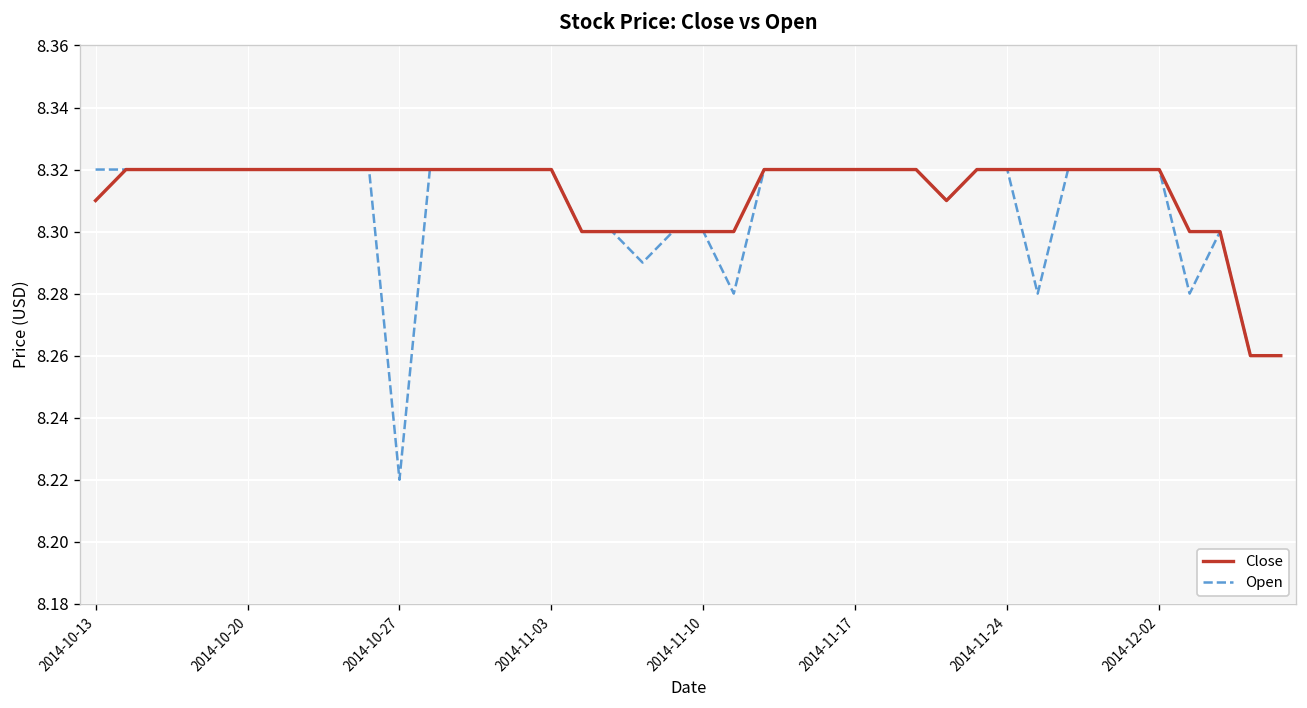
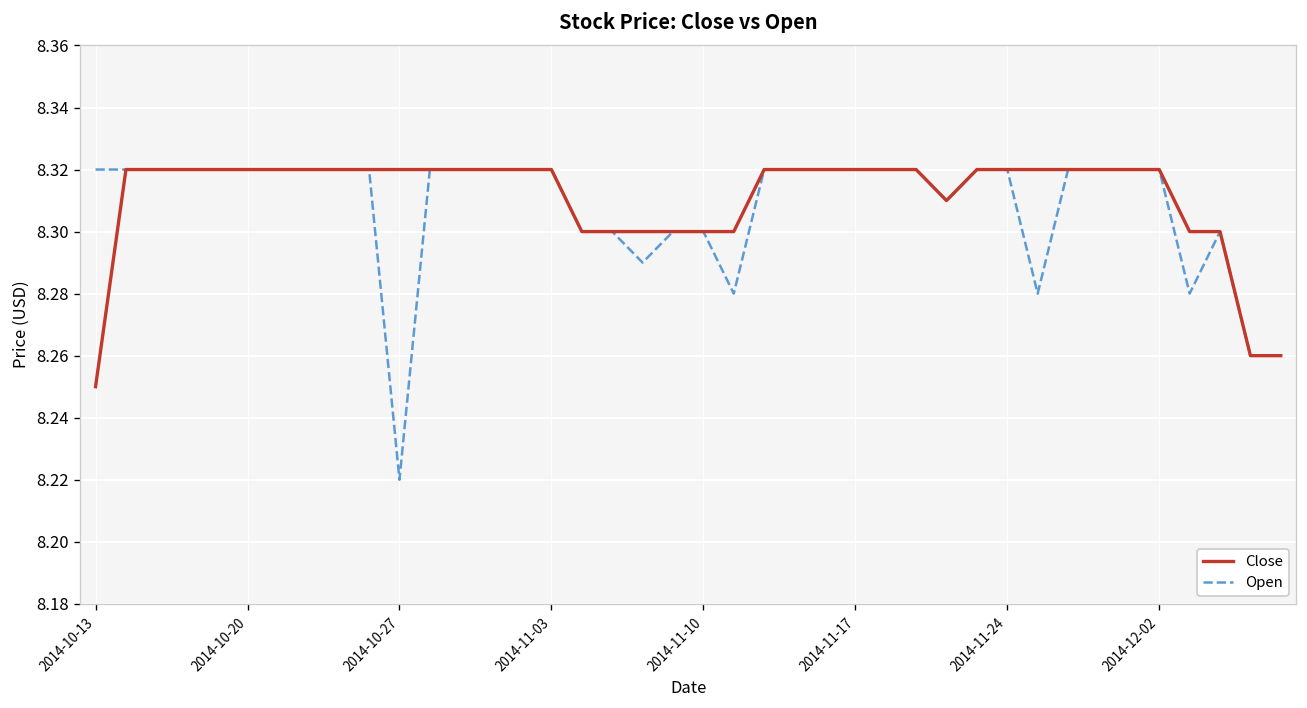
Close, 2014-10-13: 8.31 -> 8.25
